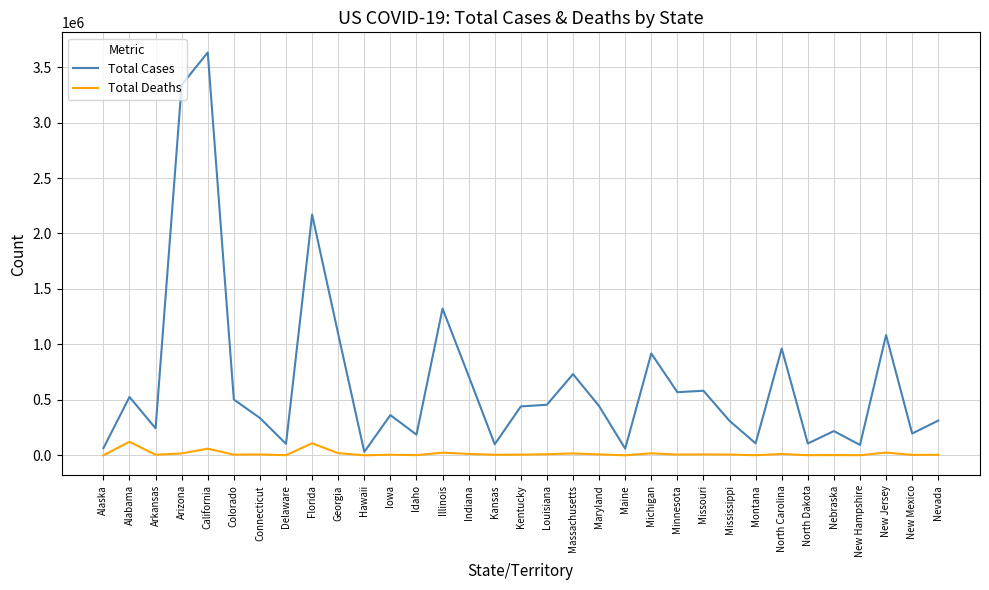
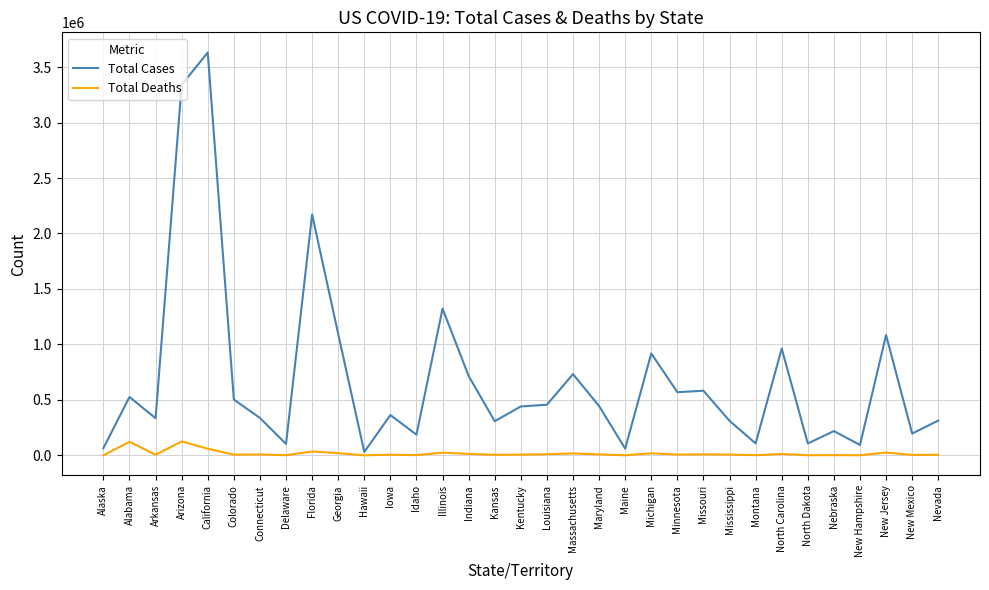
Total Cases, Arkansas: 240000 -> 330000
Total Deaths, Arizona: 20000 -> 130000
Total Deaths, Florida: 110000 -> 30000
Total Cases, Kansas: 100000 -> 310000
